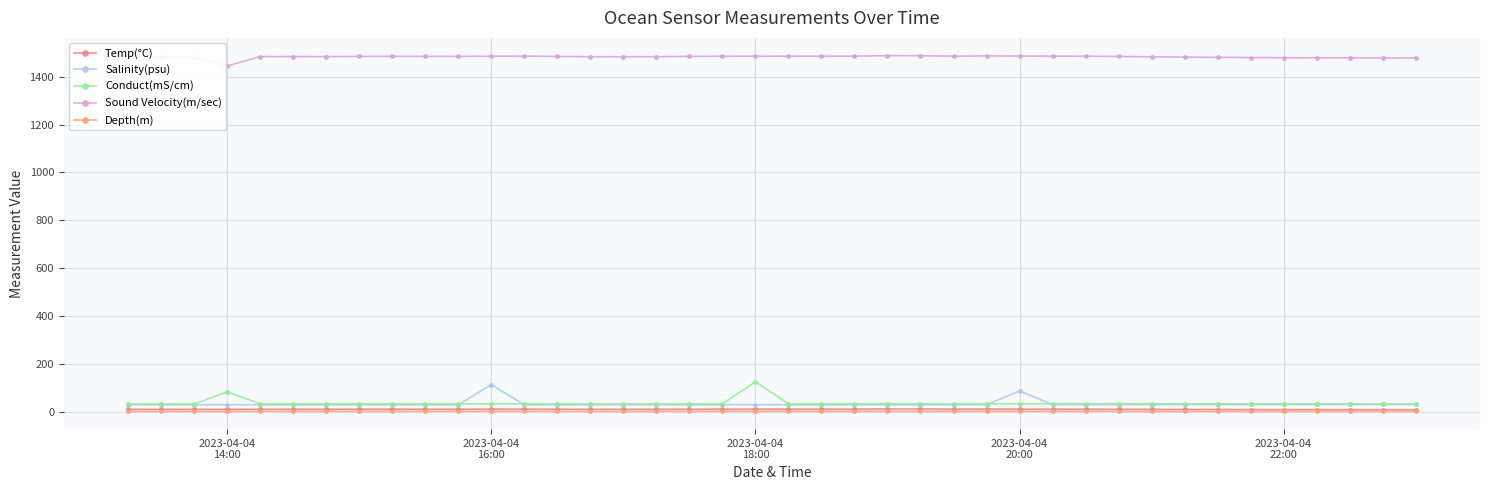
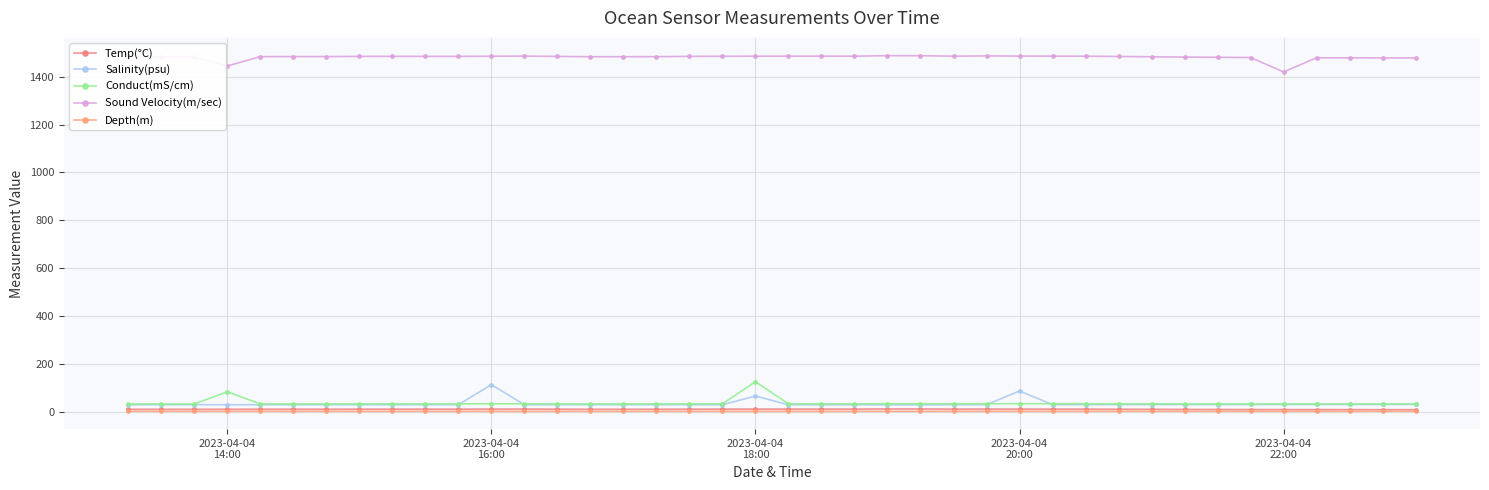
Salinity(psu), 2023-04-04 18:00: 30 -> 70
Sound Velocity(m/sec), 2023-04-04 22:00: 1480 -> 1420
